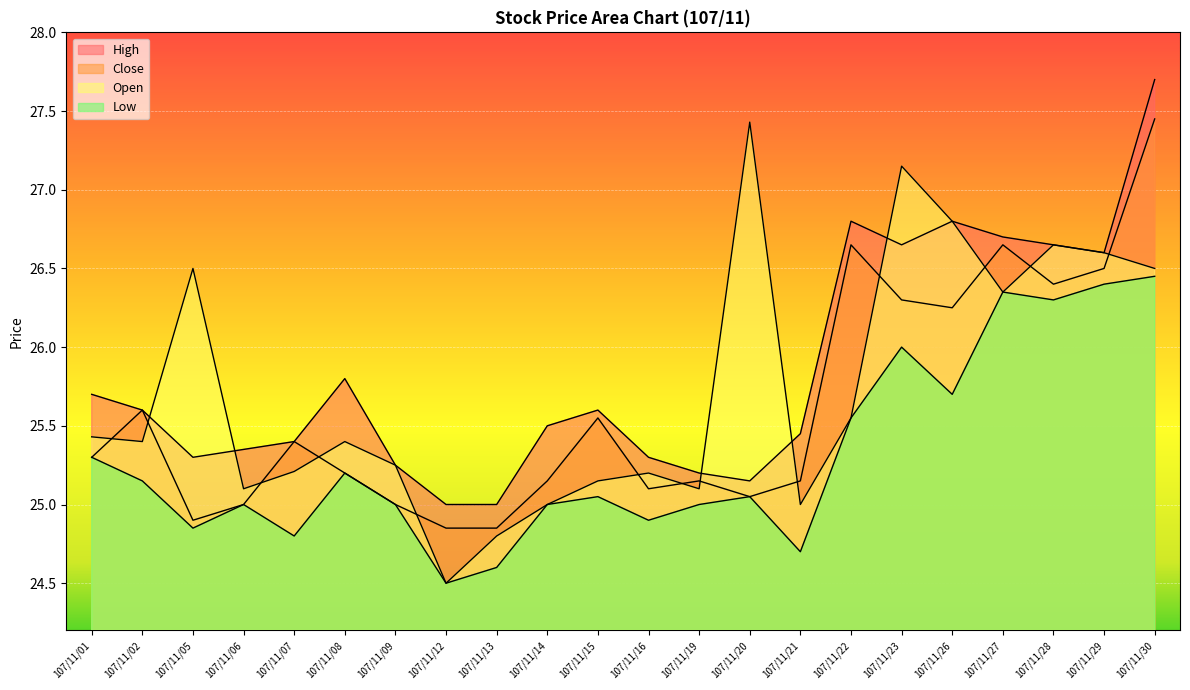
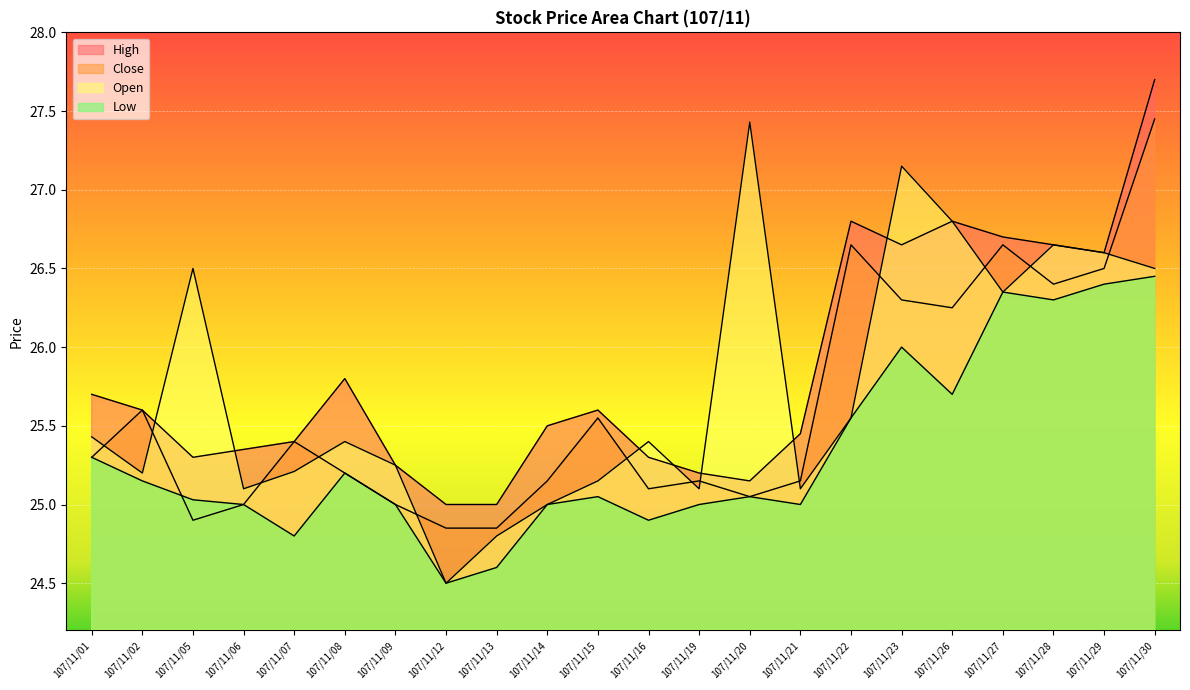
Open, 107/11/02: 25.4 -> 25.2
Low, 107/11/05: 24.85 -> 25.03
Open, 107/11/16: 25.2 -> 25.4
Open, 107/11/21: 25.0 -> 25.1
Low, 107/11/21: 24.7 -> 25.0
